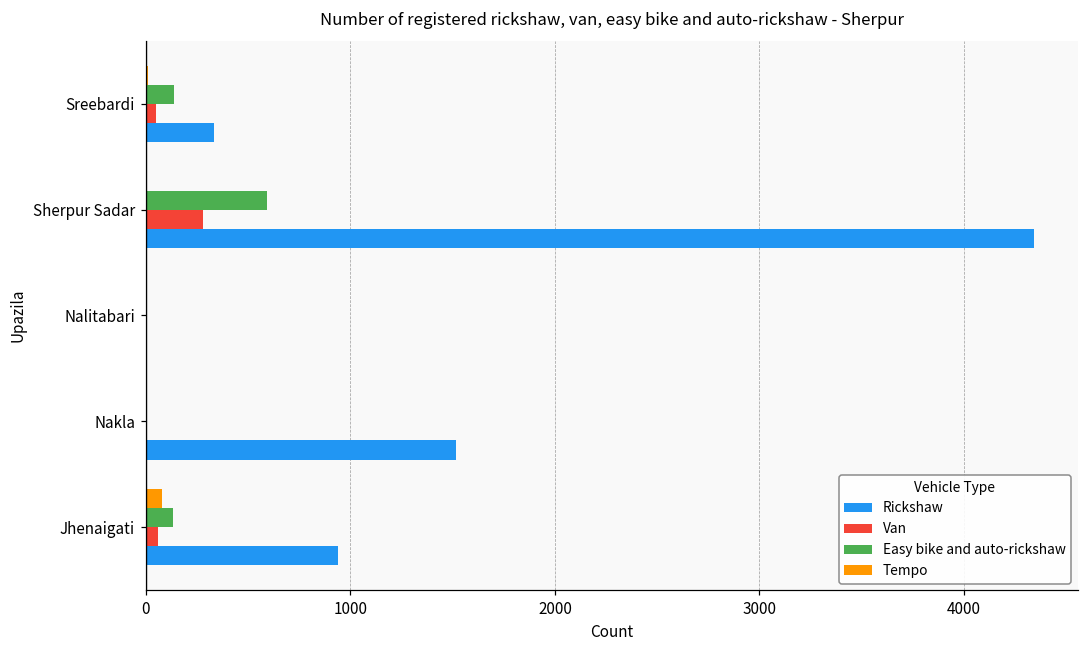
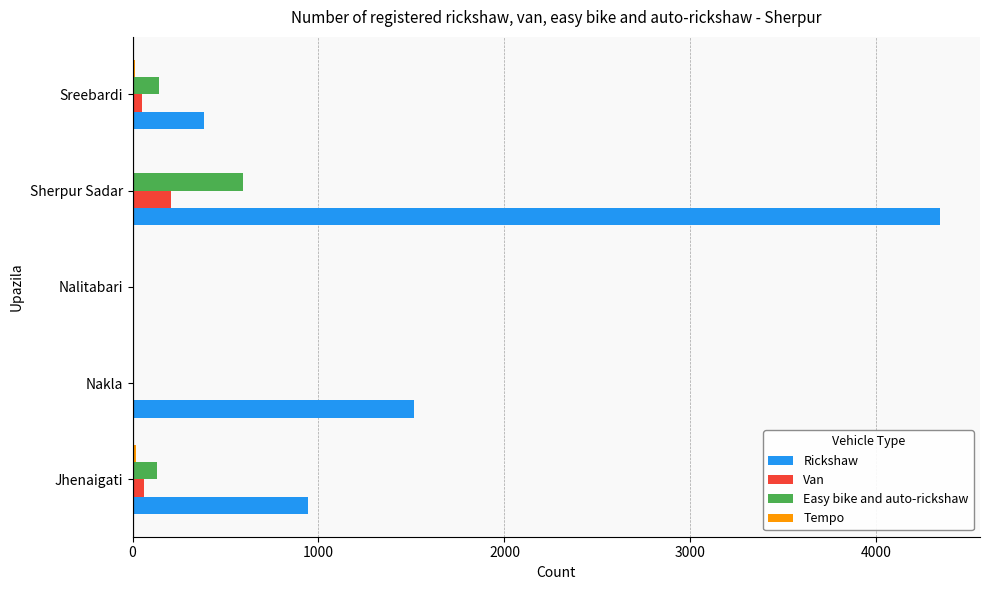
Rickshaw, Sreebardi: 340 -> 390
Van, Sherpur Sadar: 280 -> 210
Tempo, Jhenaigati: 80 -> 20
